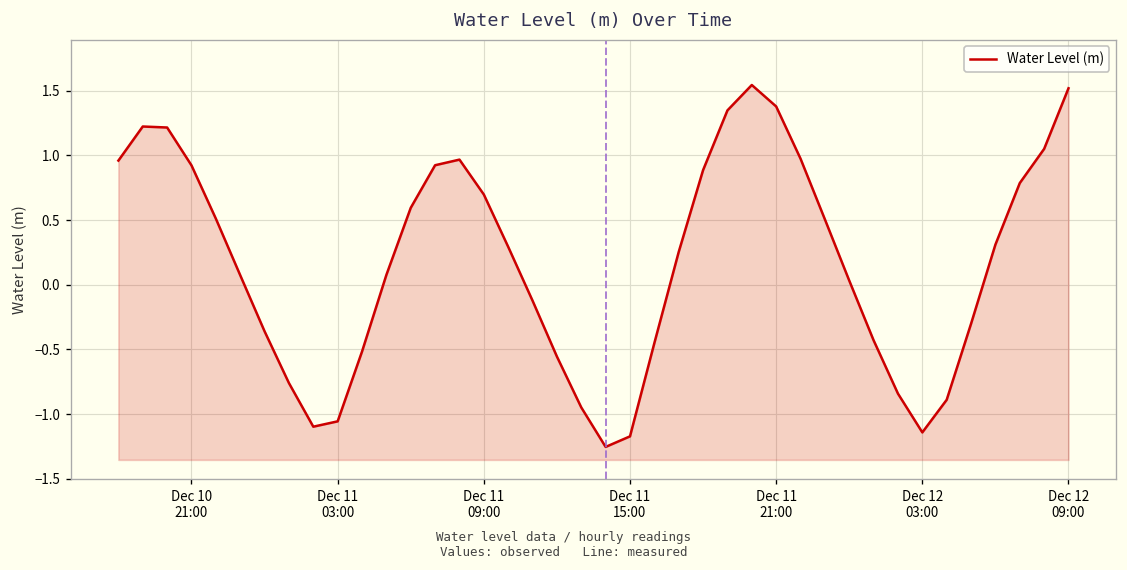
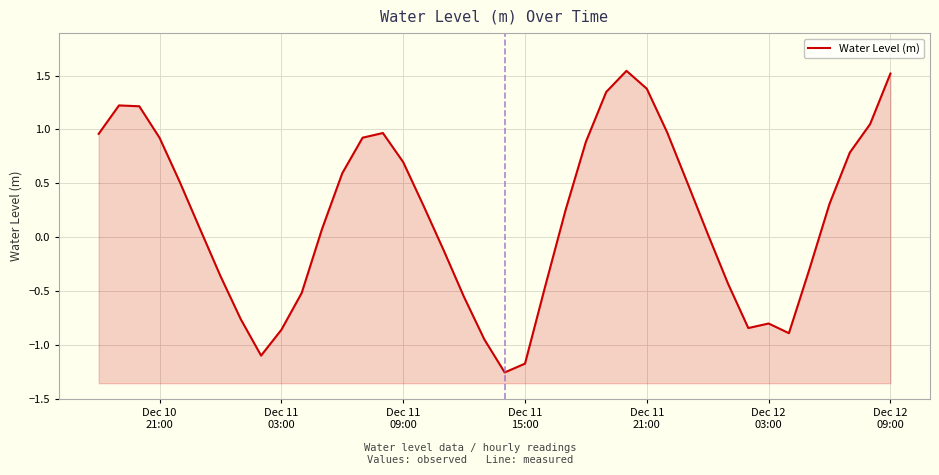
Dec 11 03:00: -1.06 -> -0.86
Dec 12 03:00: -1.14 -> -0.80
